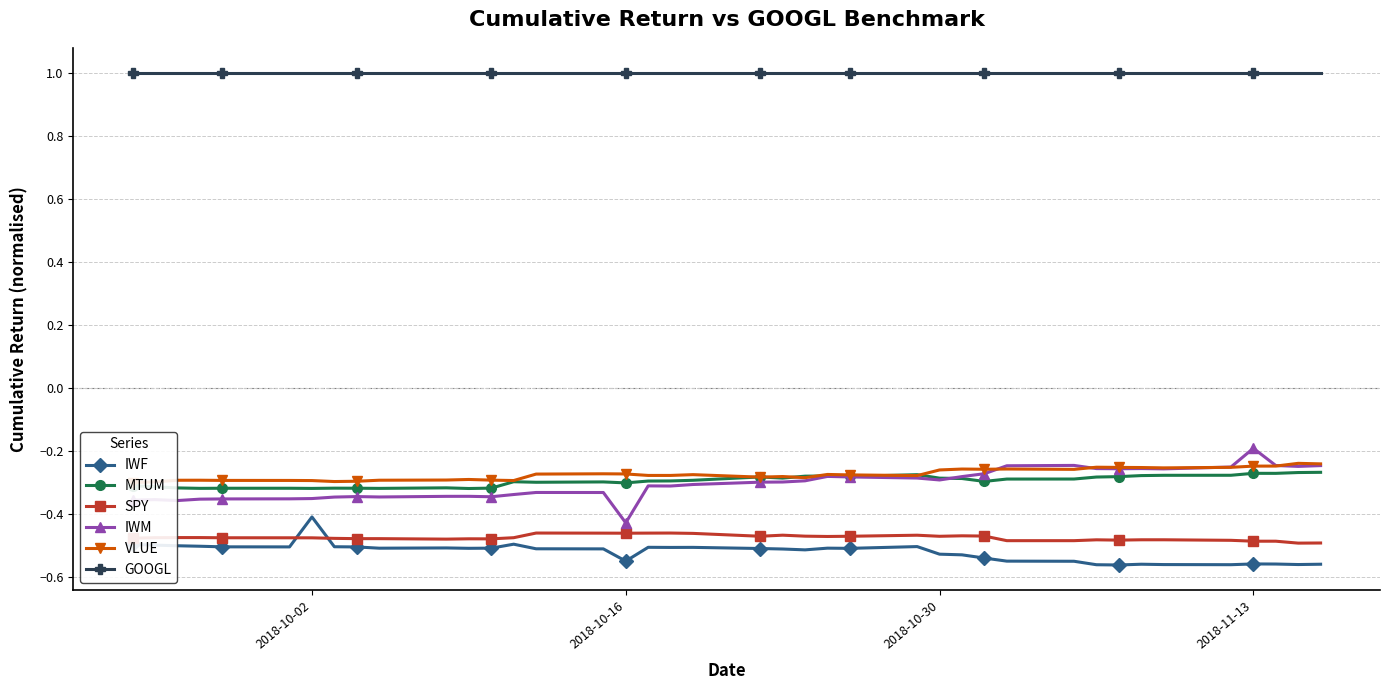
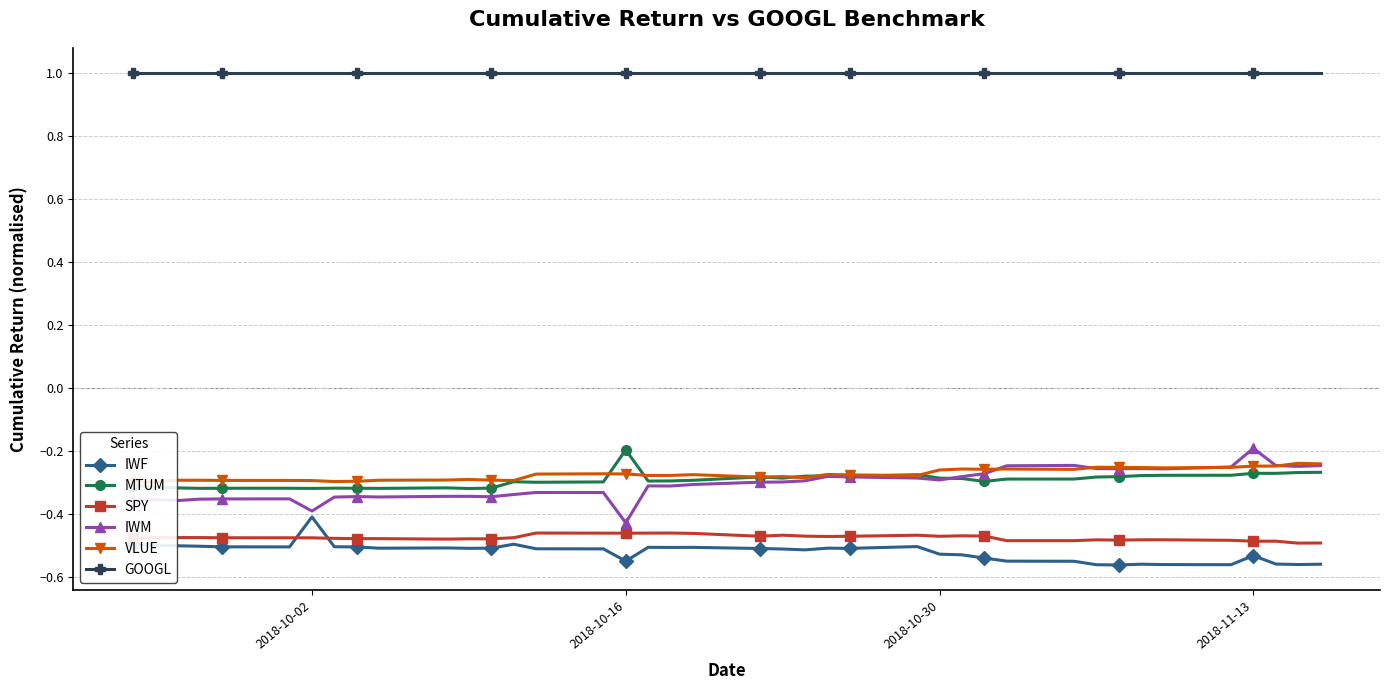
IWM, 2018-10-02: -0.35 -> -0.39
MTUM, 2018-10-16: -0.30 -> -0.20
IWF, 2018-11-13: -0.56 -> -0.53
